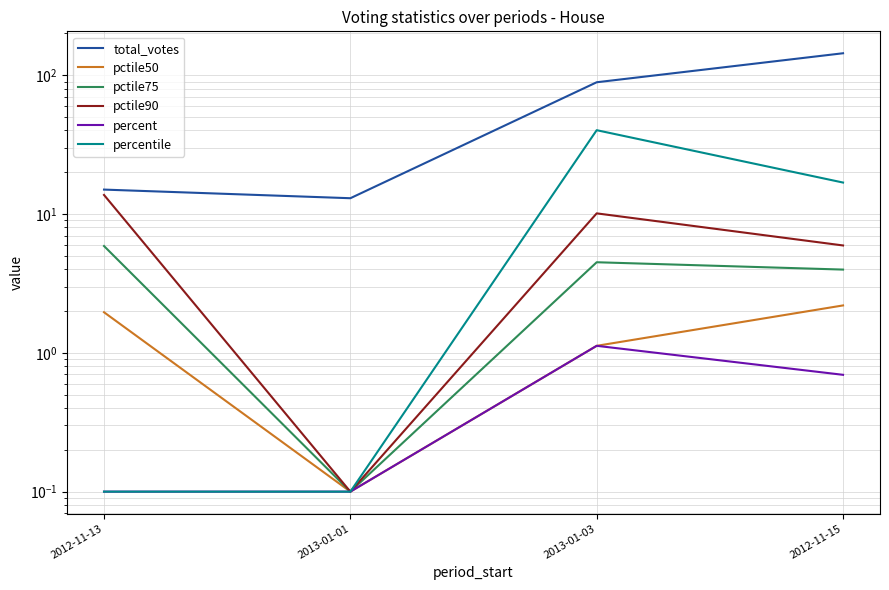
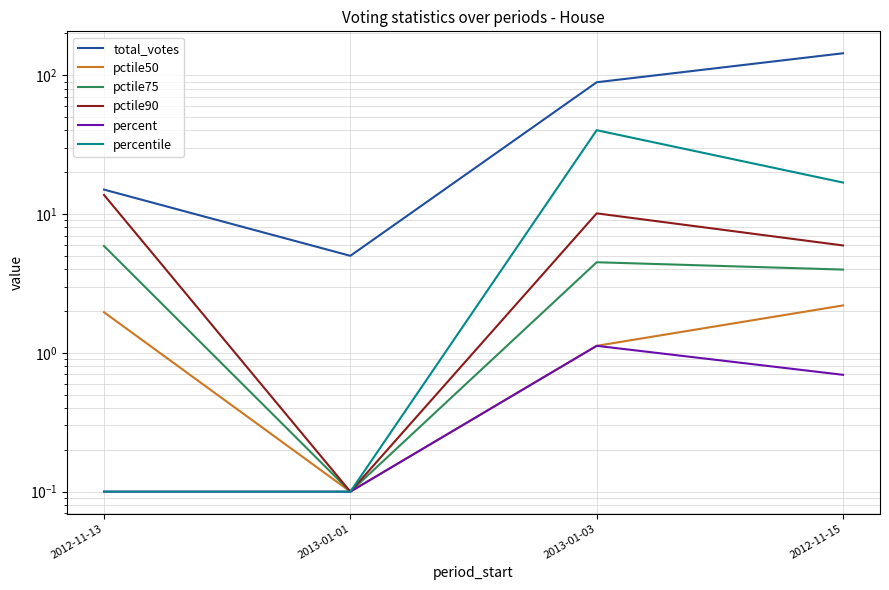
total_votes, 2013-01-01: 13 -> 5
